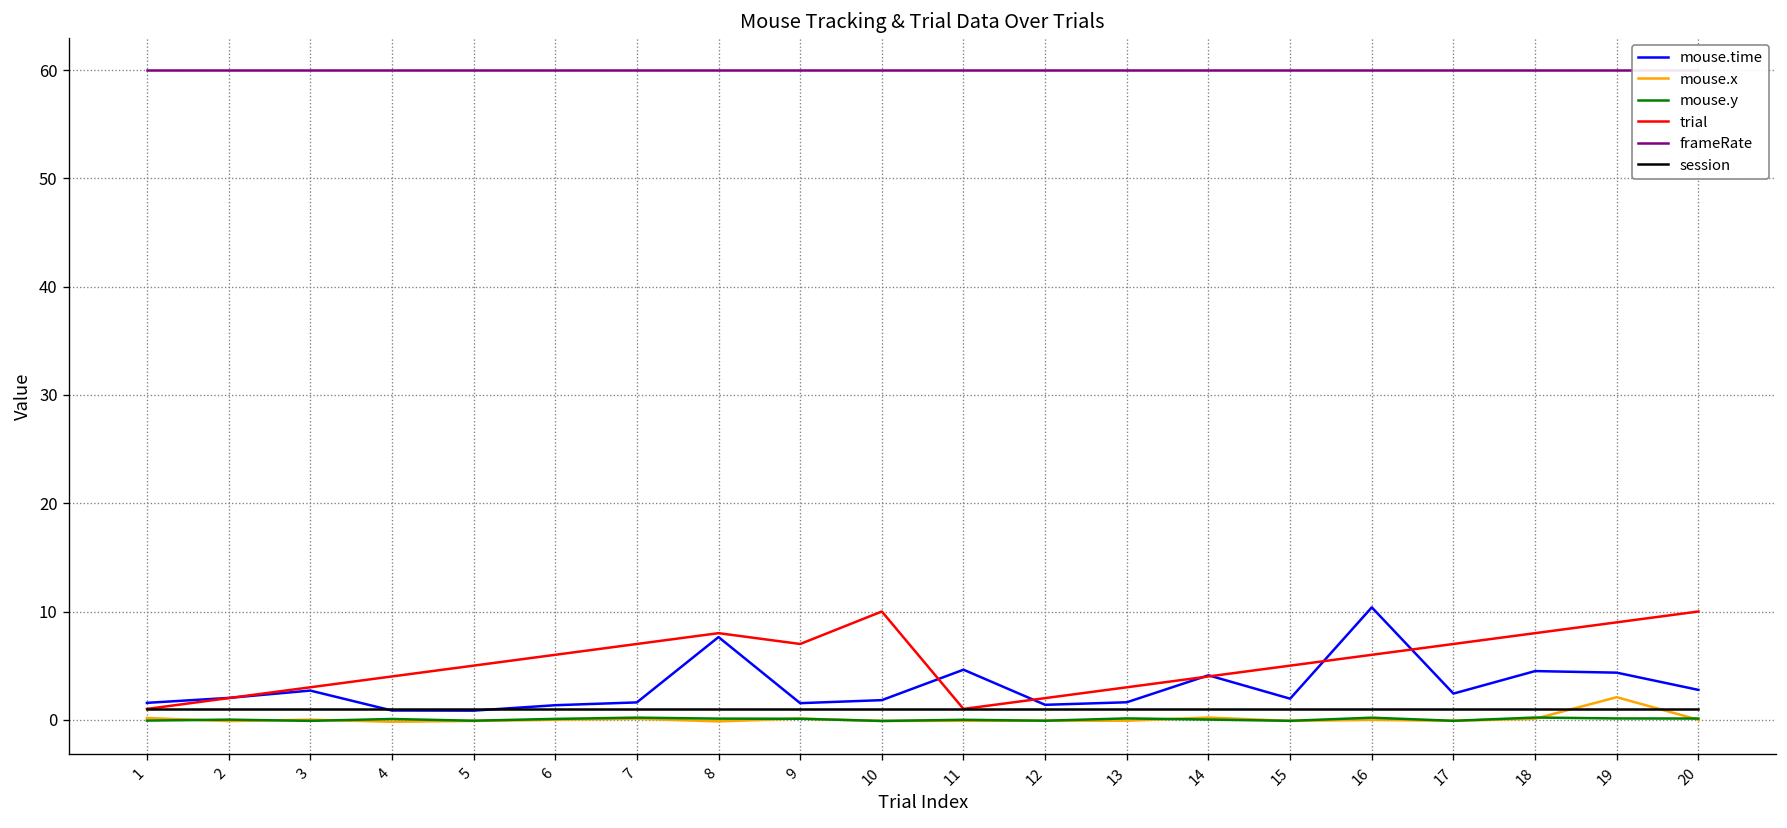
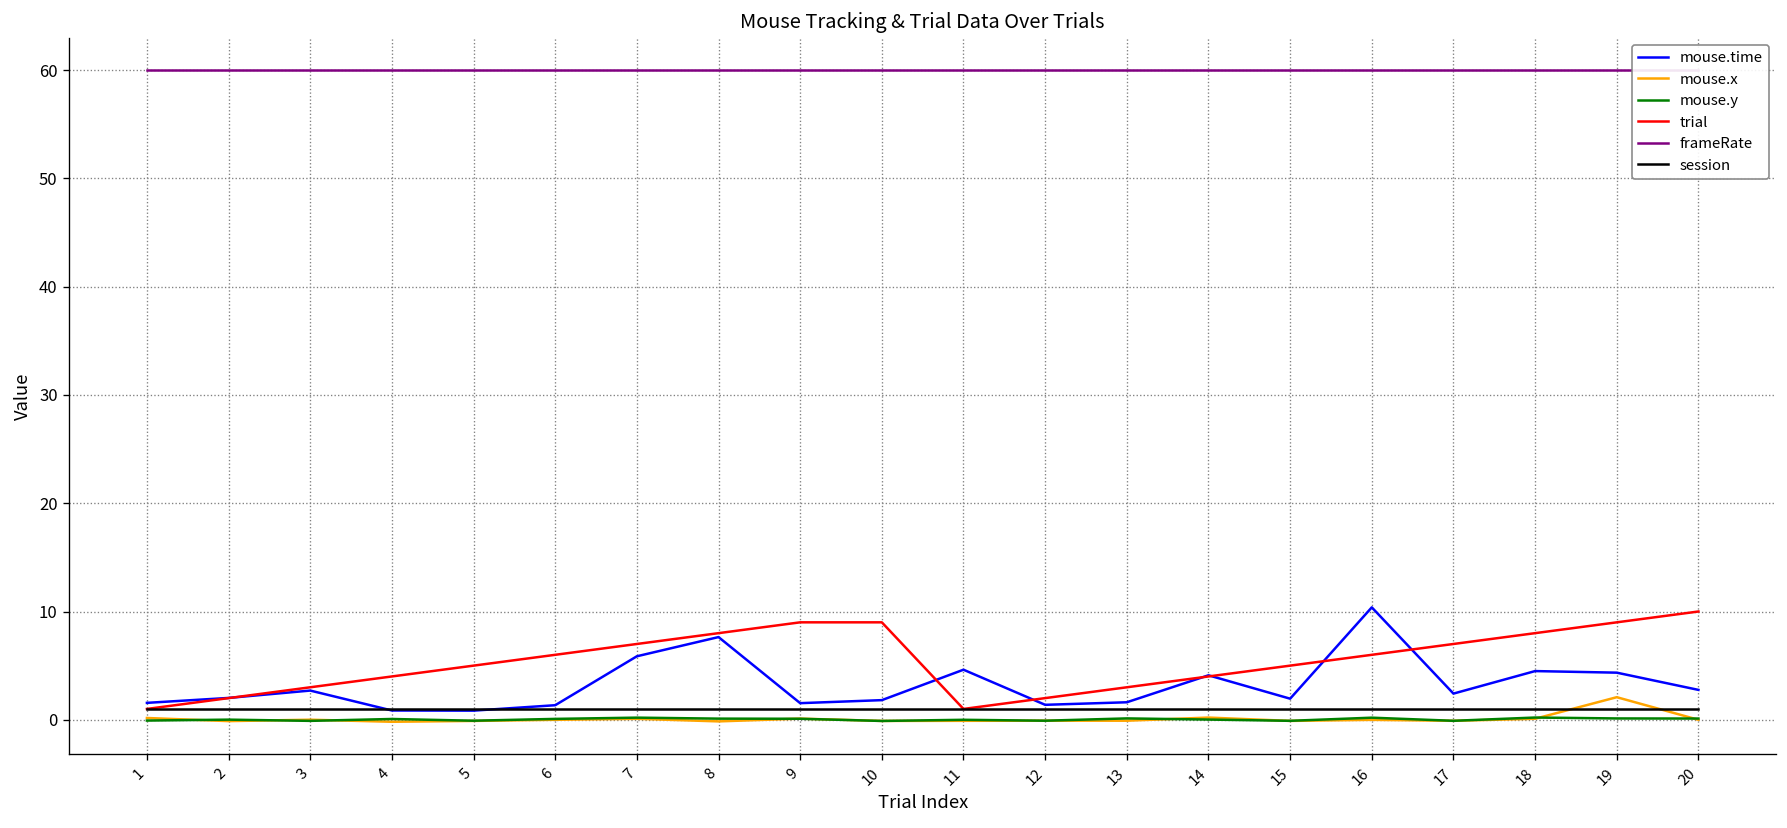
mouse.time, 7: 2 -> 6
trial, 9: 7 -> 9
trial, 10: 10 -> 9
